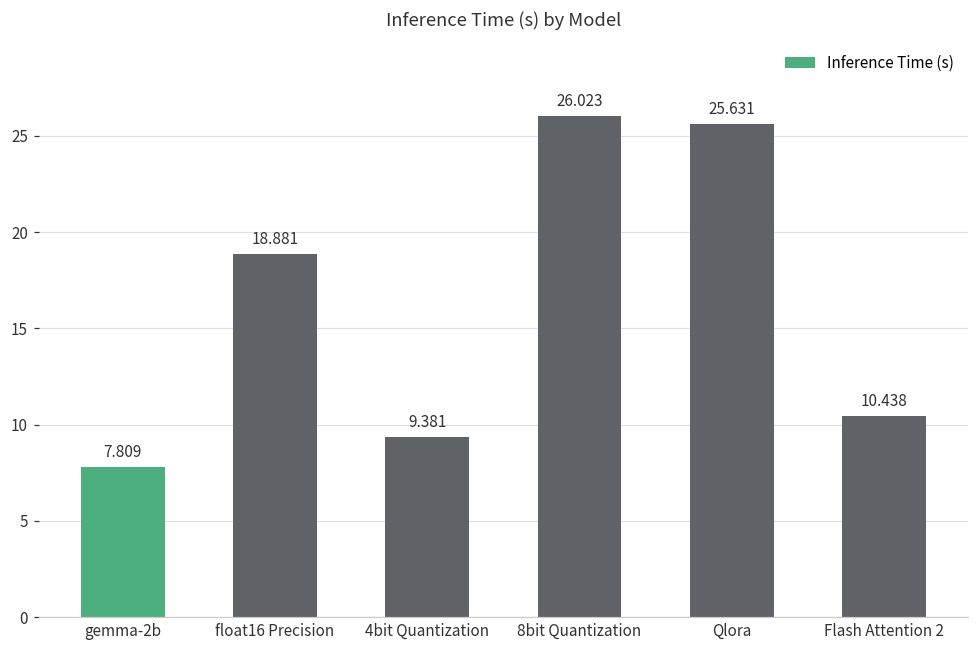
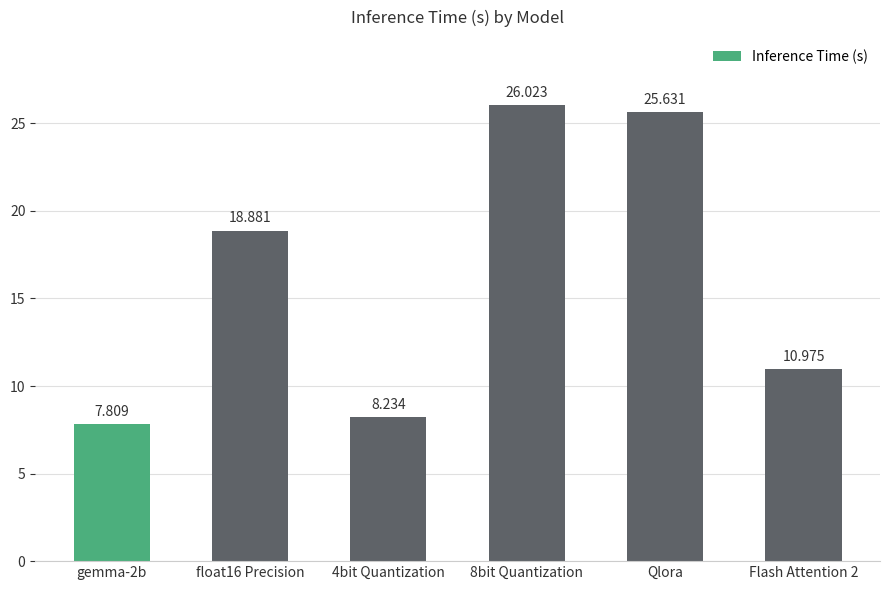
4bit Quantization: 9.381 -> 8.234
Flash Attention 2: 10.438 -> 10.975
